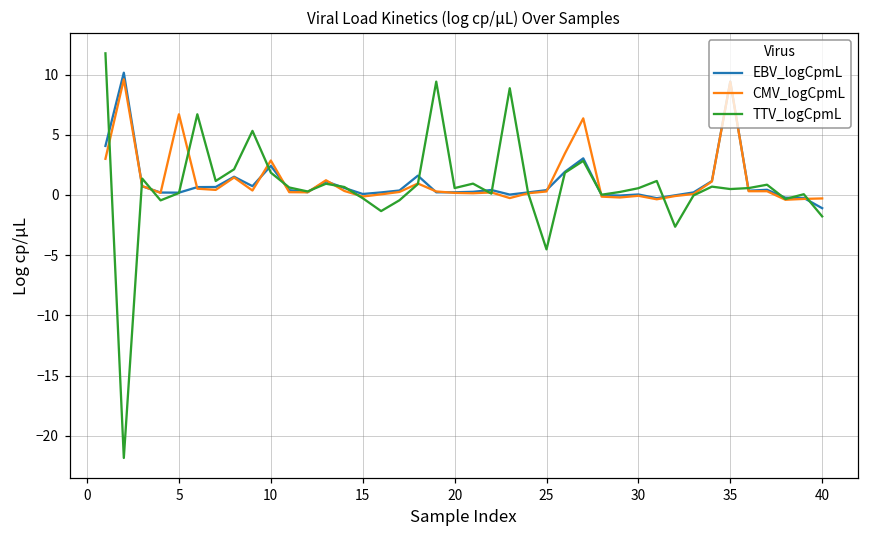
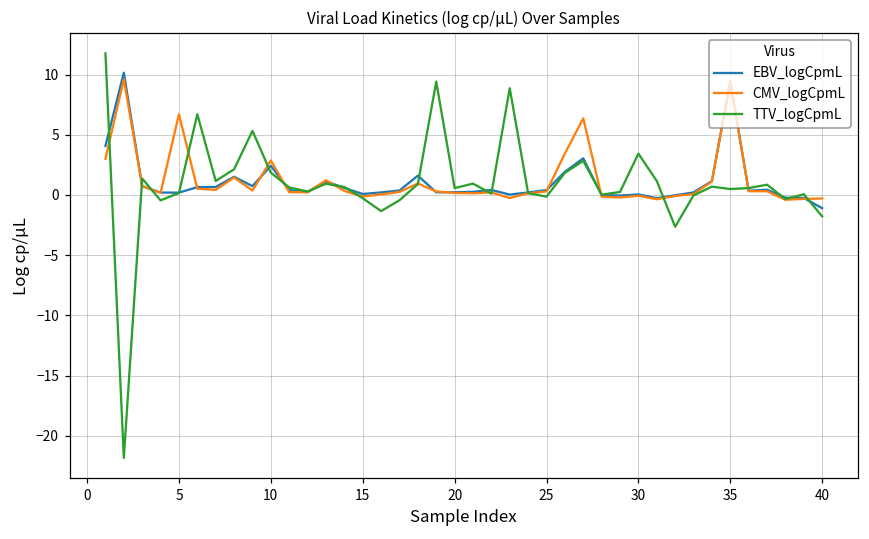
TTV_logCpmL, 25: -4.5 -> -0.1
TTV_logCpmL, 30: 0.6 -> 3.4
